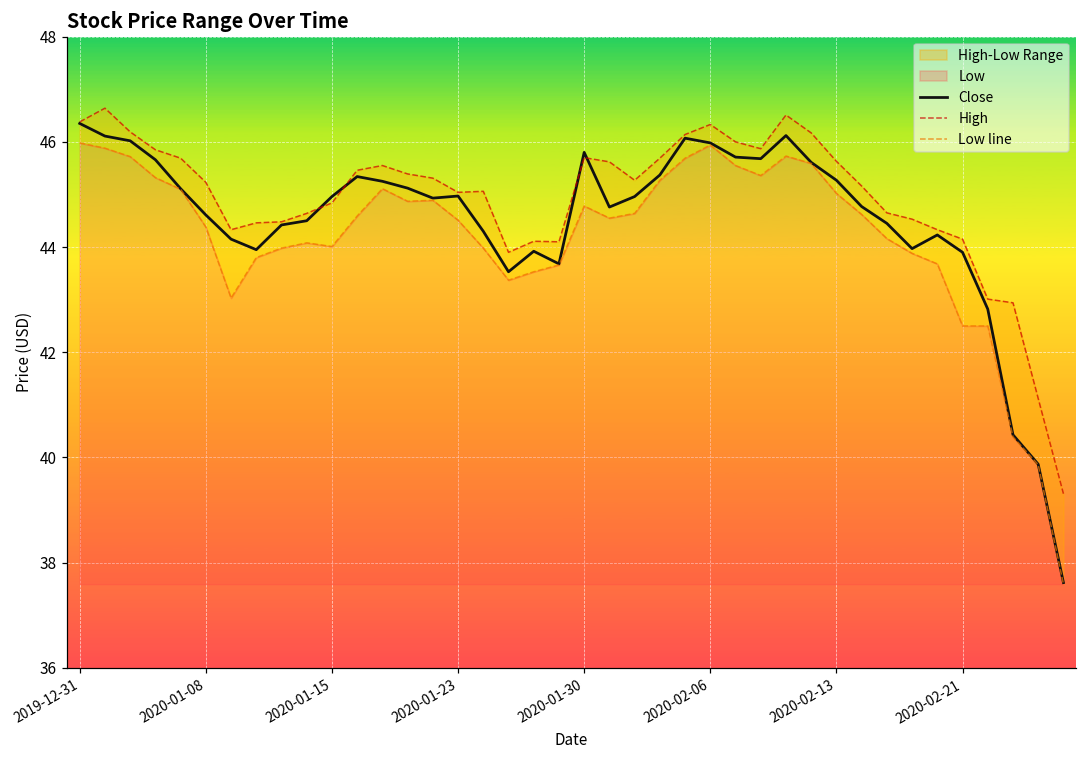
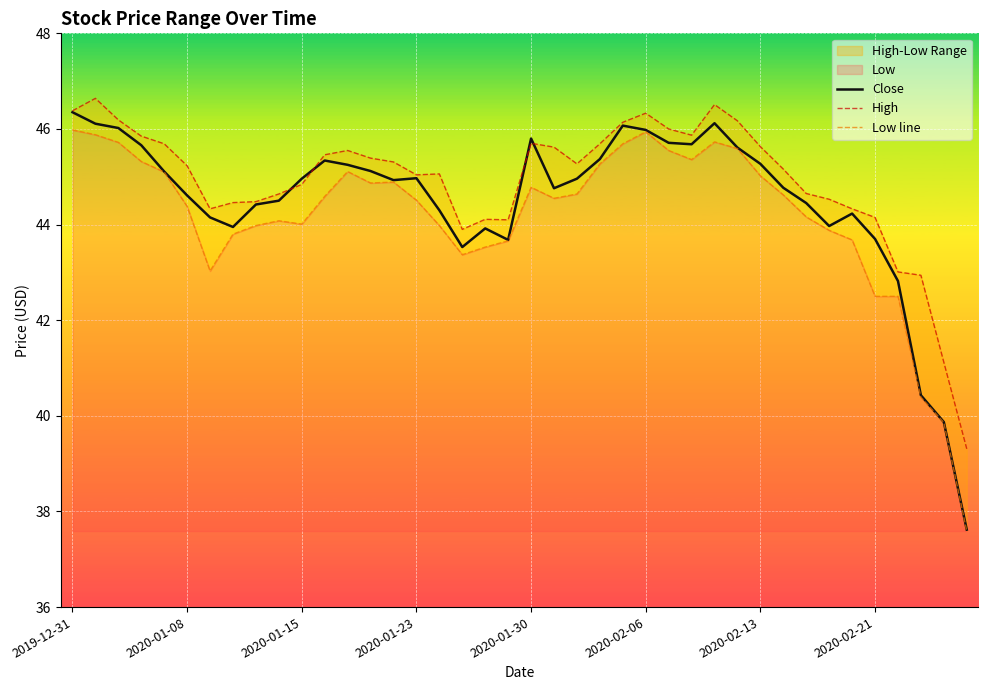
Close, 2020-02-21: 43.9 -> 43.7
